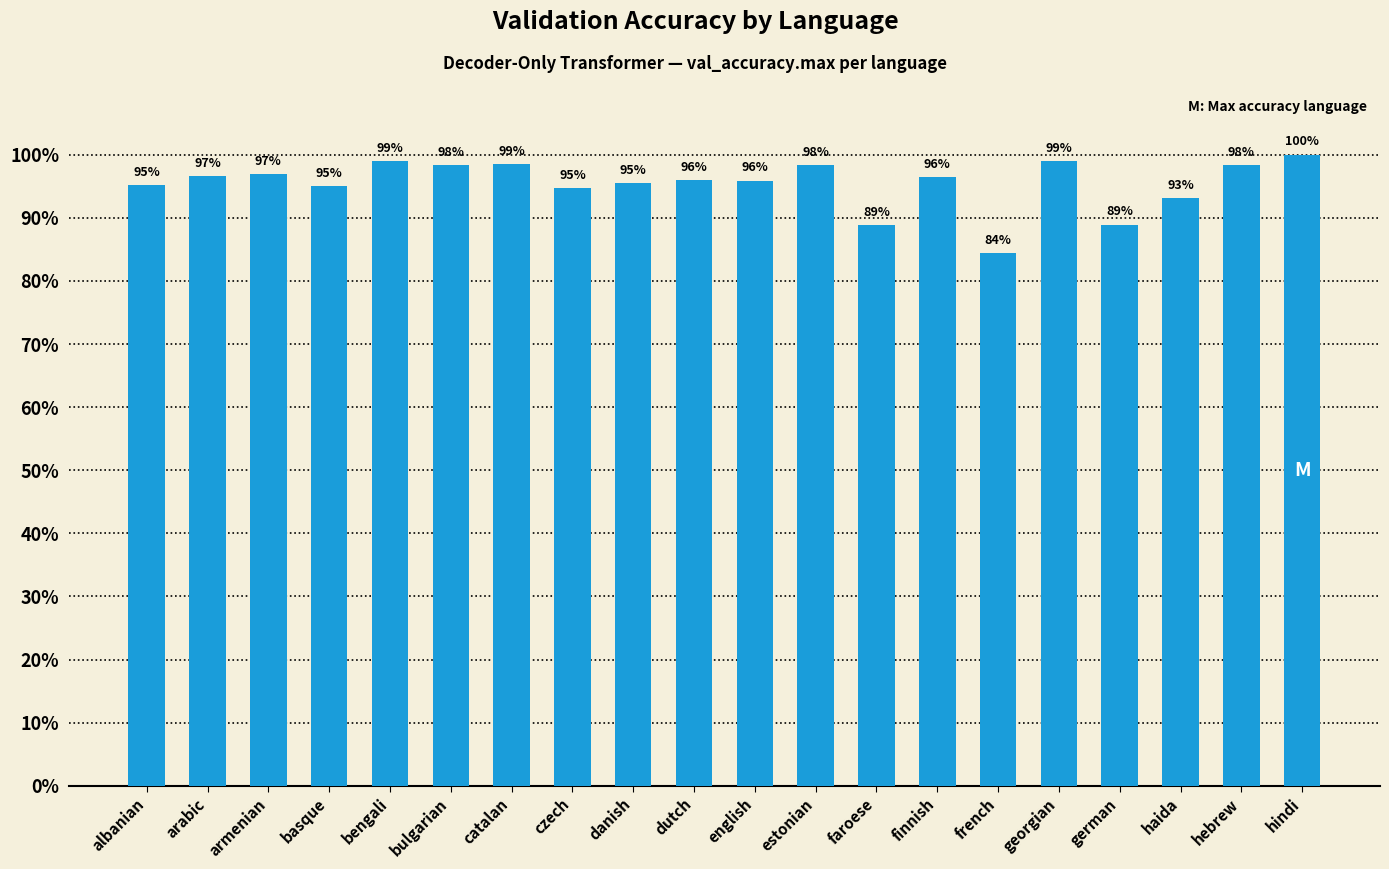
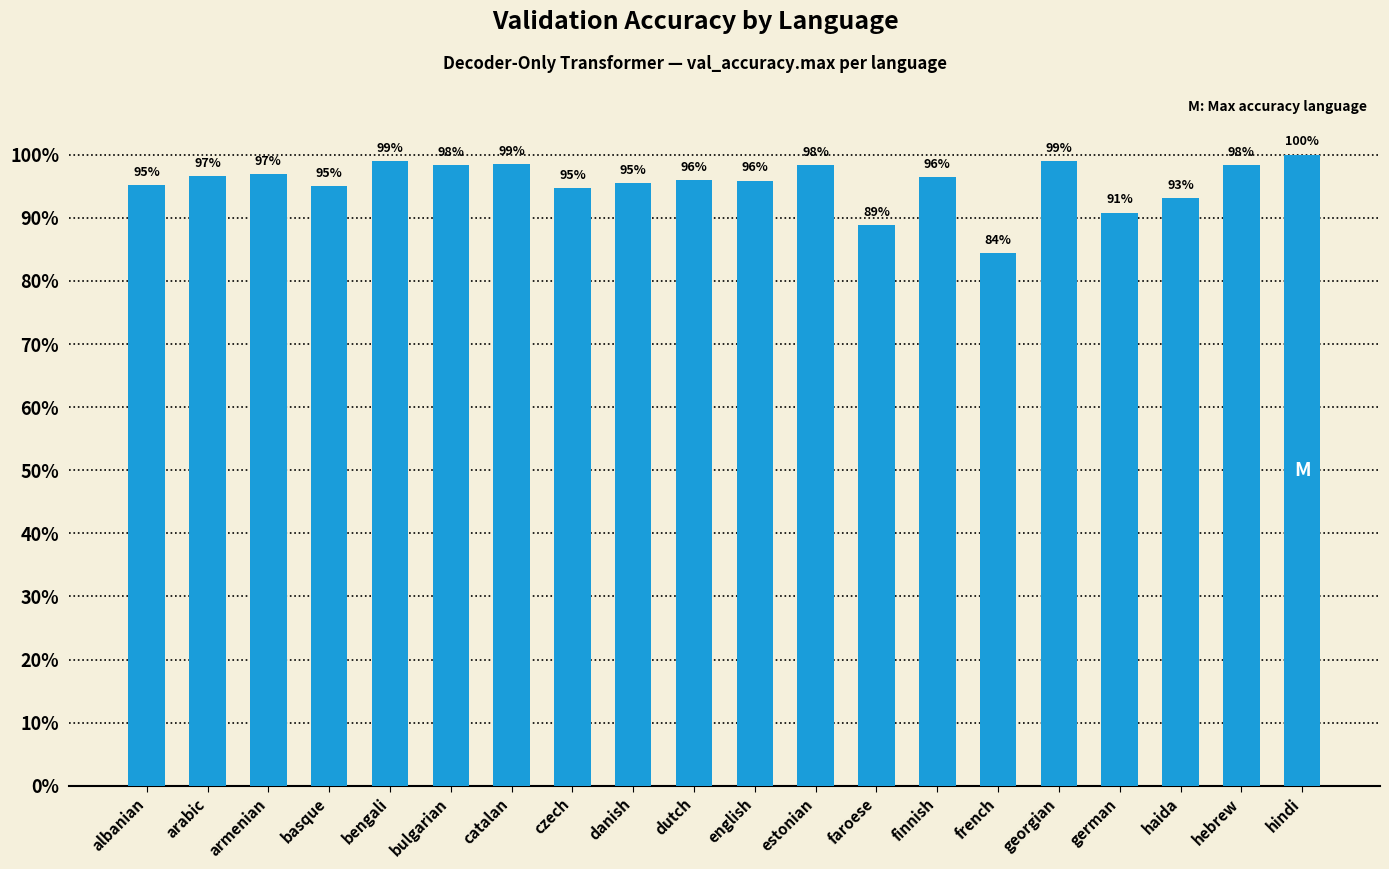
german: 89% -> 91%
